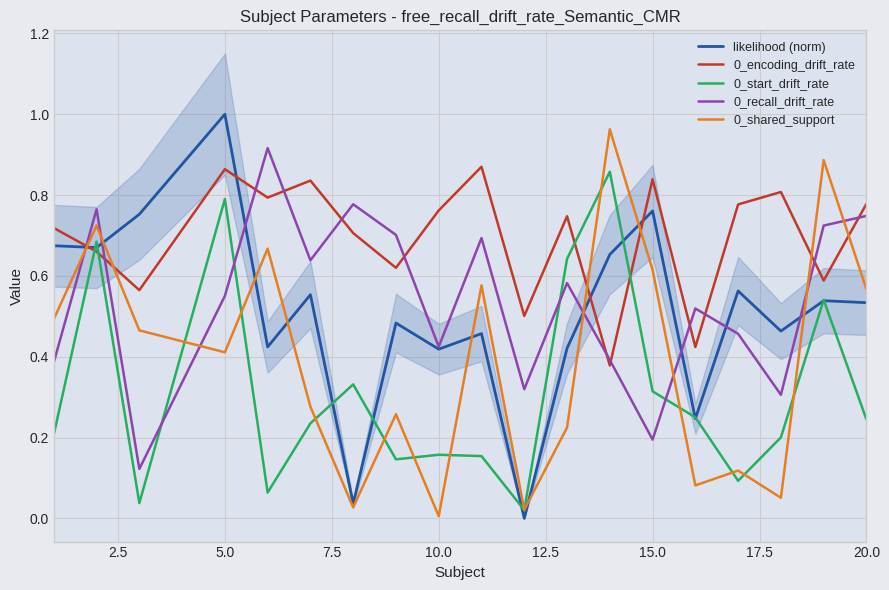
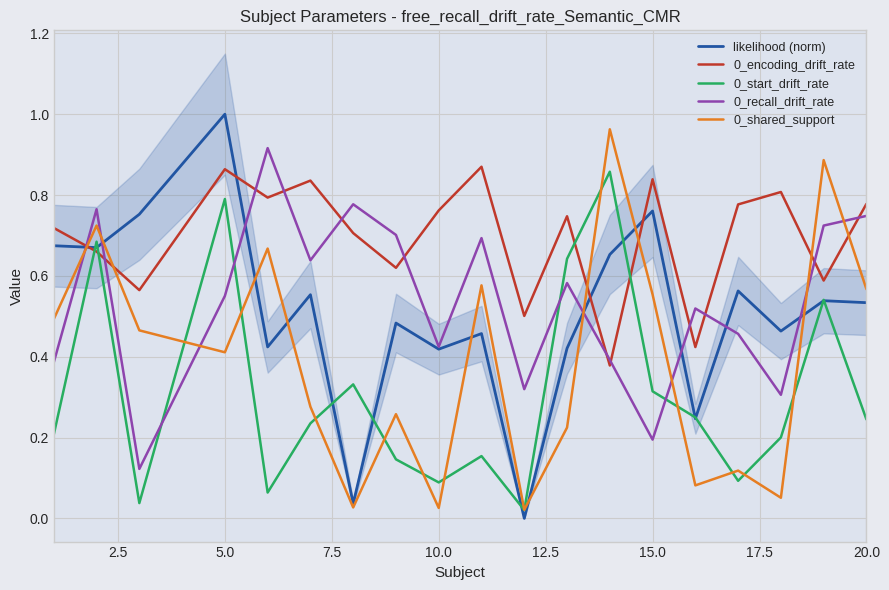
0_start_drift_rate, 10.0: 0.16 -> 0.09
0_shared_support, 10.0: 0.01 -> 0.03
0_shared_support, 15.0: 0.61 -> 0.55
